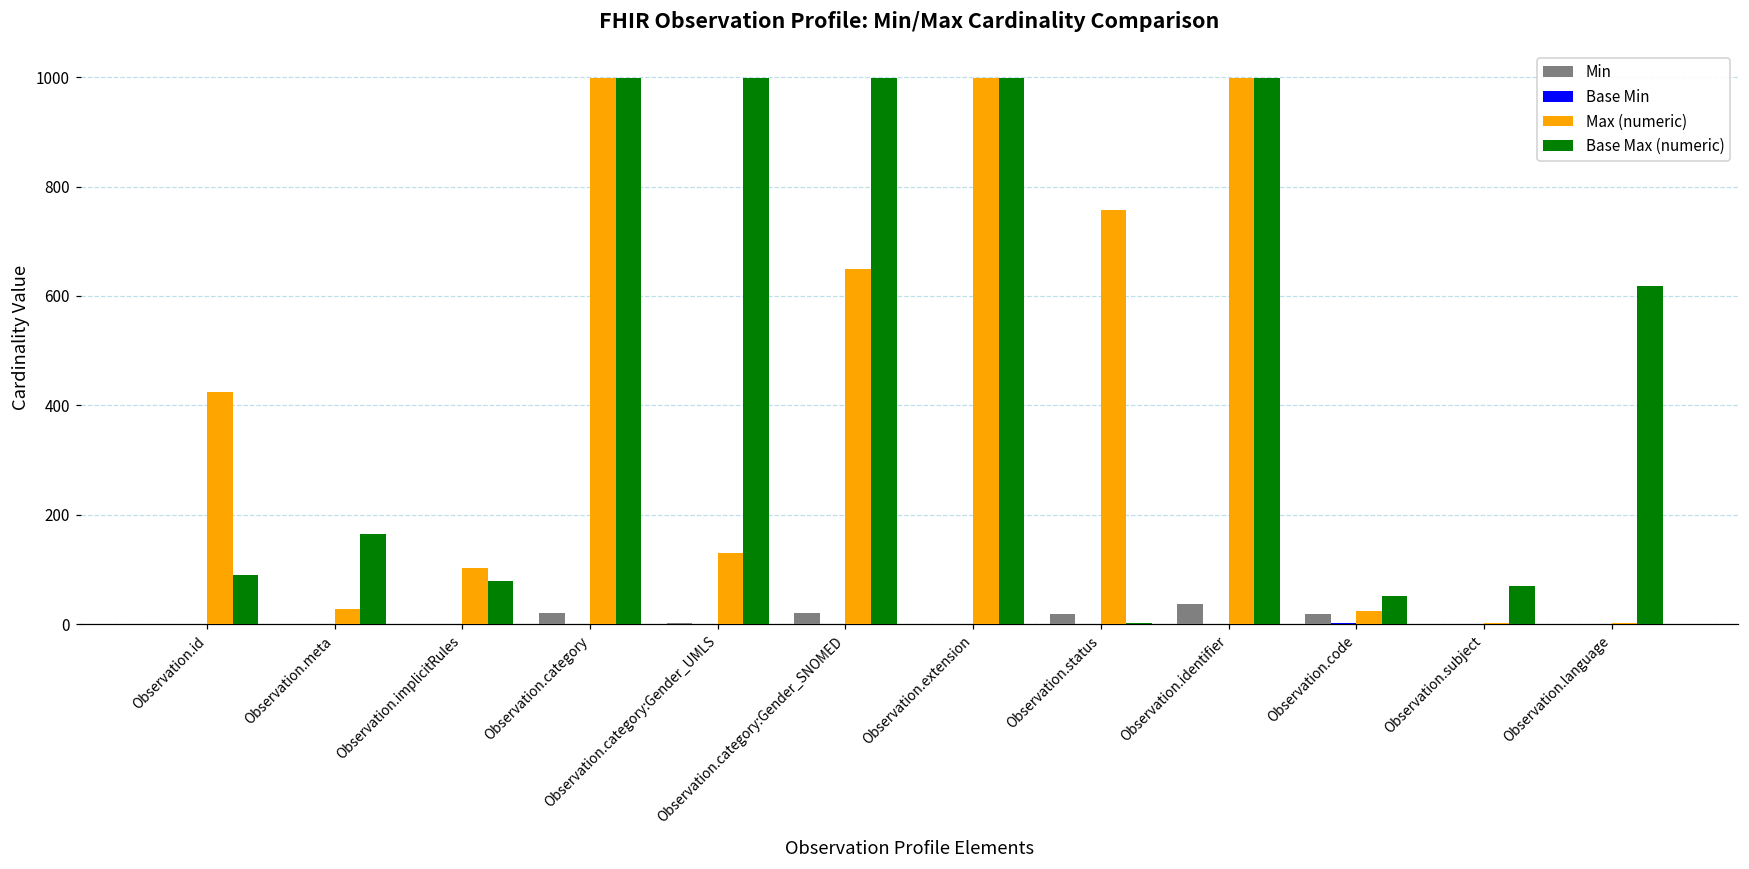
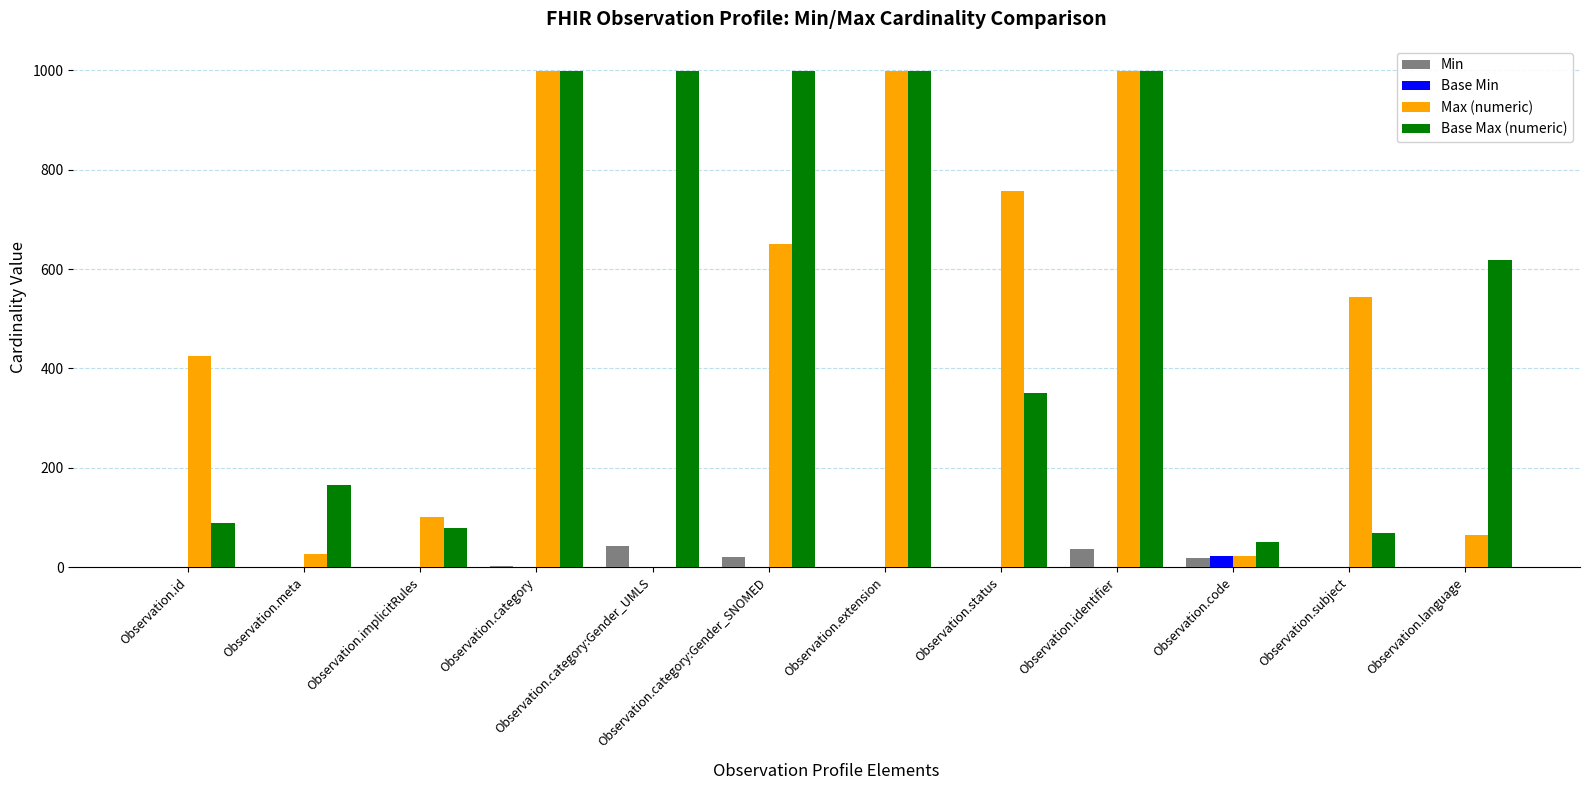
Min, Observation.category: 20 -> 0
Min, Observation.category:Gender_UMLS: 0 -> 40
Max (numeric), Observation.category:Gender_UMLS: 130 -> 0
Min, Observation.status: 20 -> 0
Base Max (numeric), Observation.status: 0 -> 350
Base Min, Observation.code: 0 -> 20
Max (numeric), Observation.subject: 0 -> 540
Max (numeric), Observation.language: 0 -> 60
